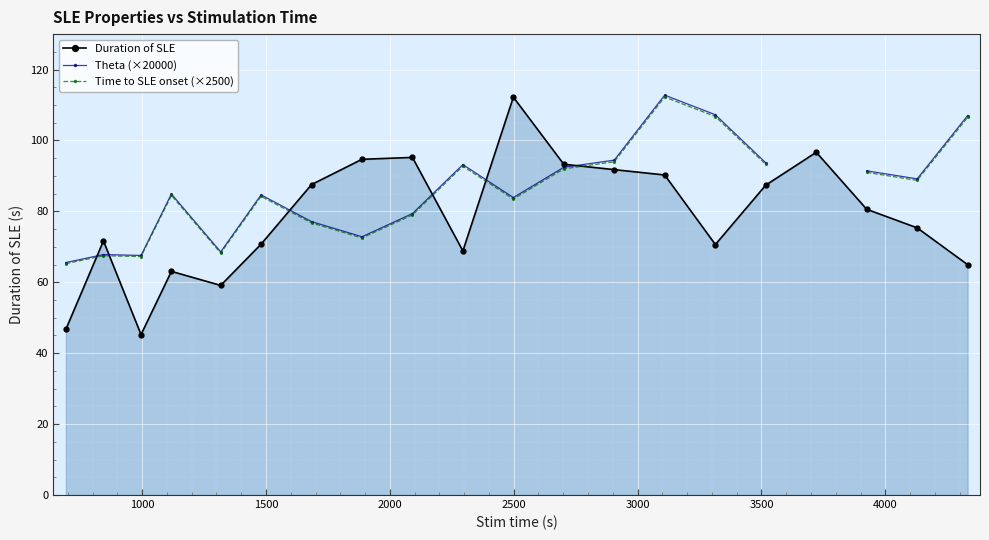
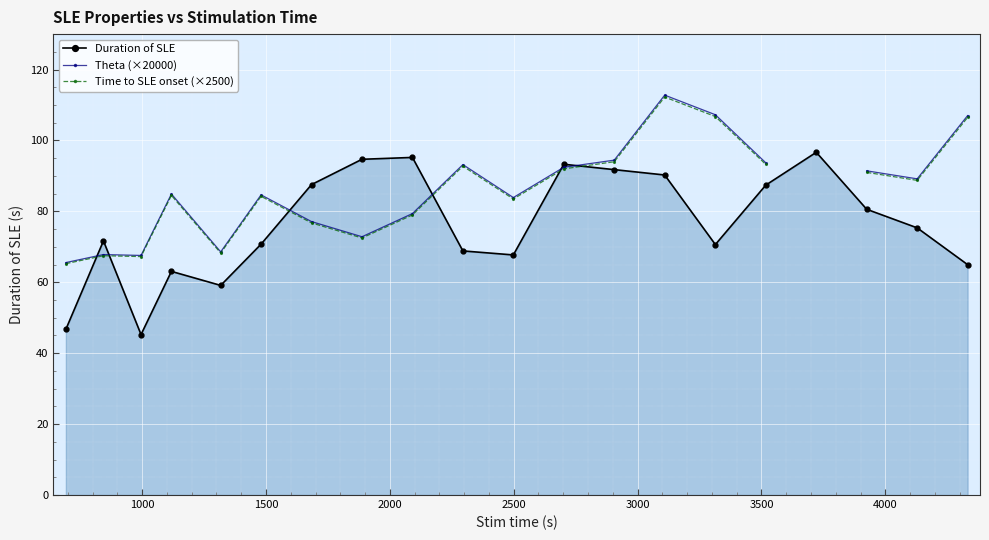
Duration of SLE, 2500: 112 -> 68
